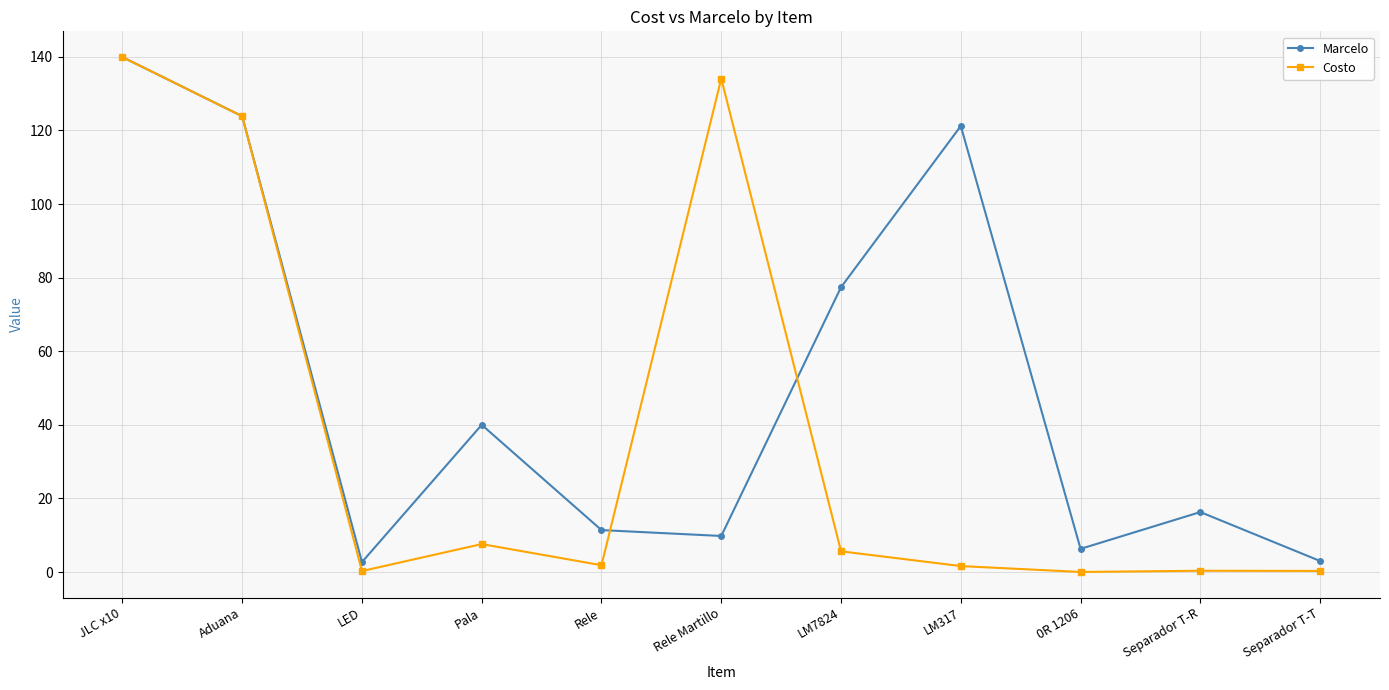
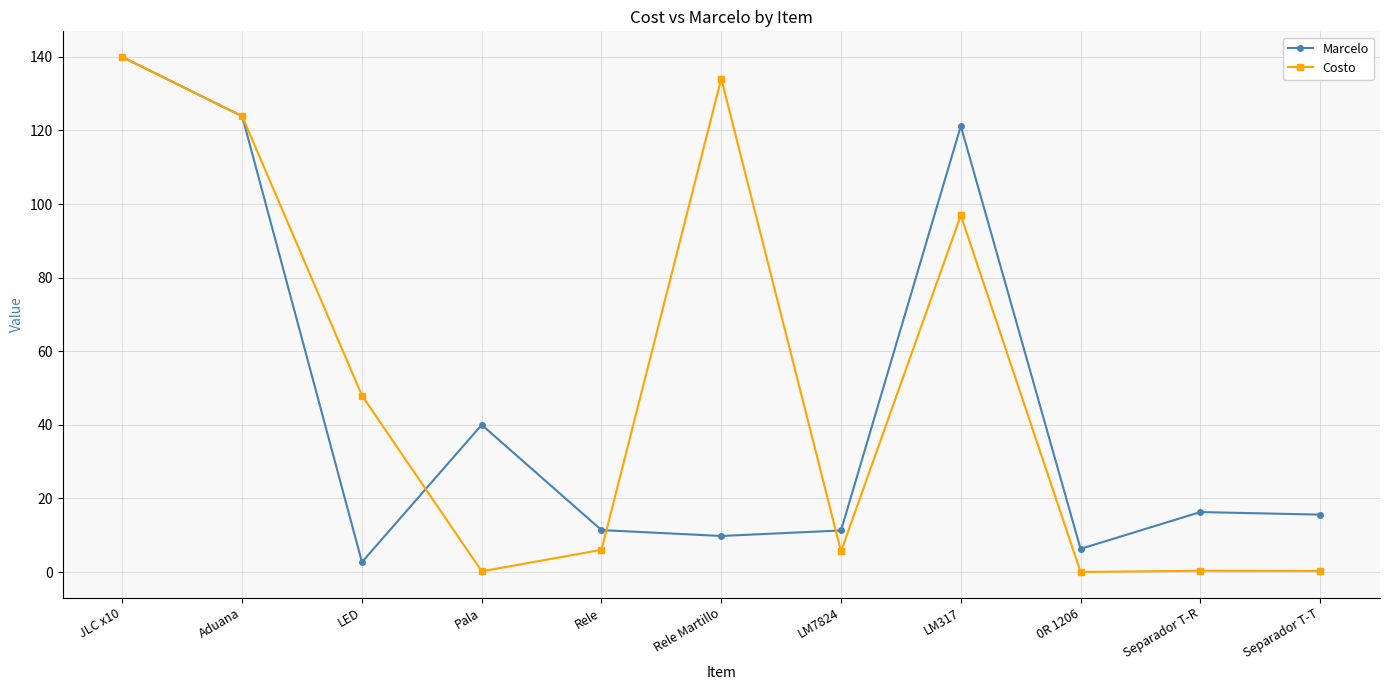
Costo, LED: 0 -> 48
Costo, Pala: 8 -> 0
Costo, Rele: 2 -> 6
Marcelo, LM7824: 77 -> 11
Costo, LM317: 2 -> 97
Marcelo, Separador T-T: 3 -> 16
